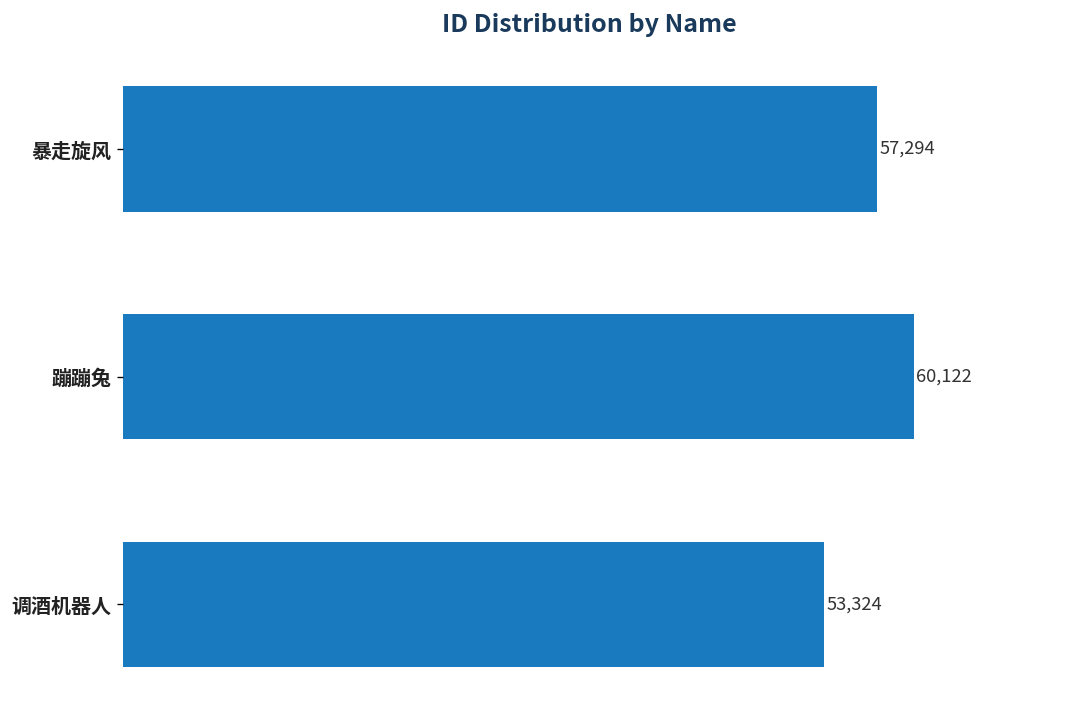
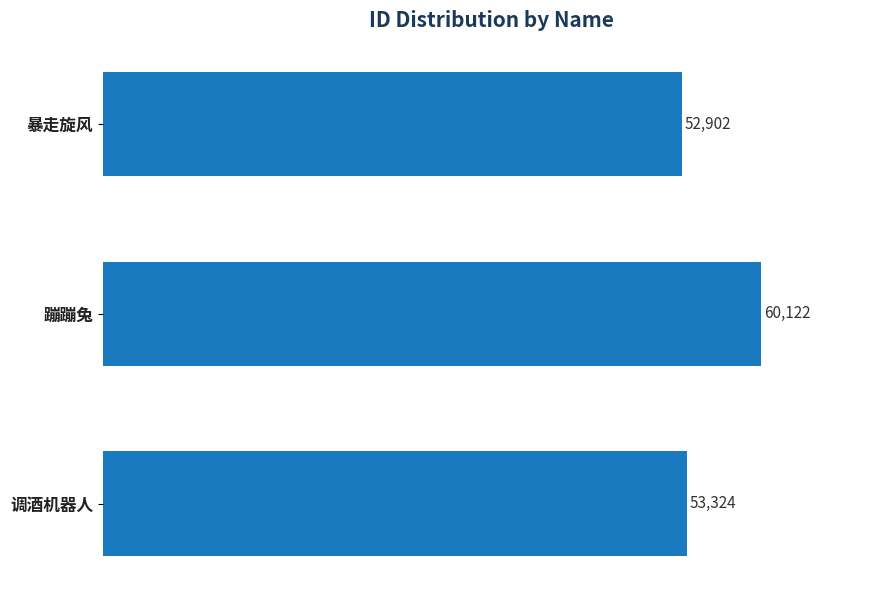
暴走旋风: 57,294 -> 52,902
